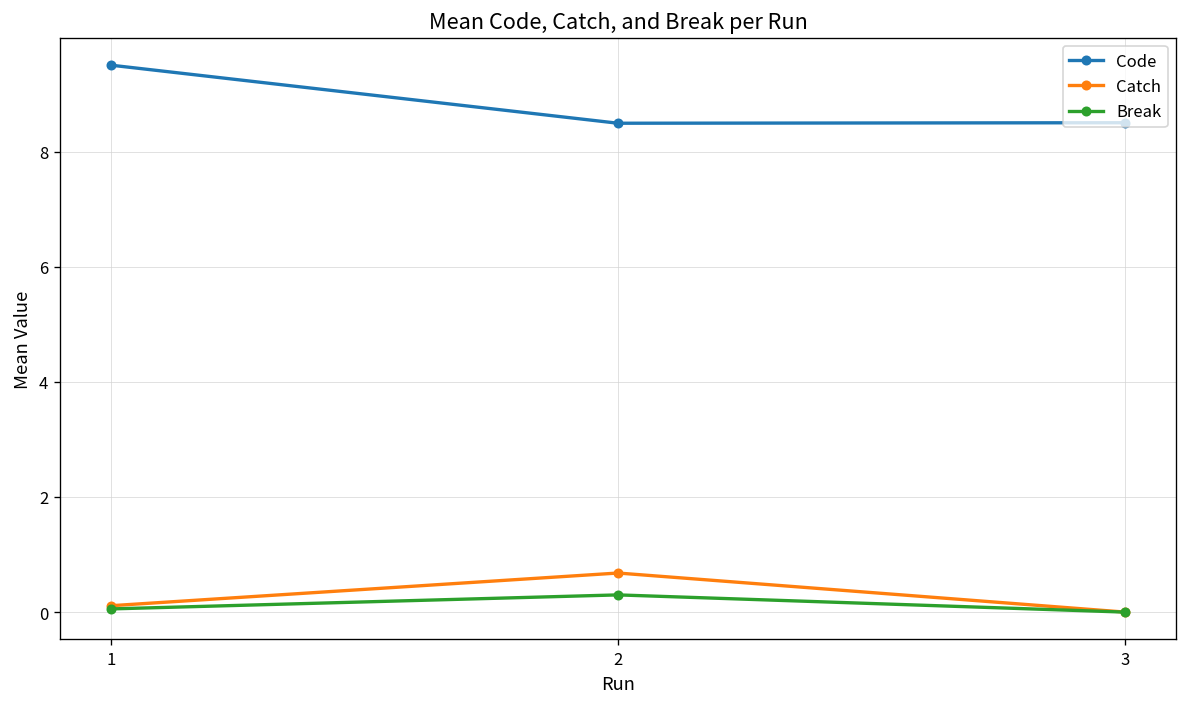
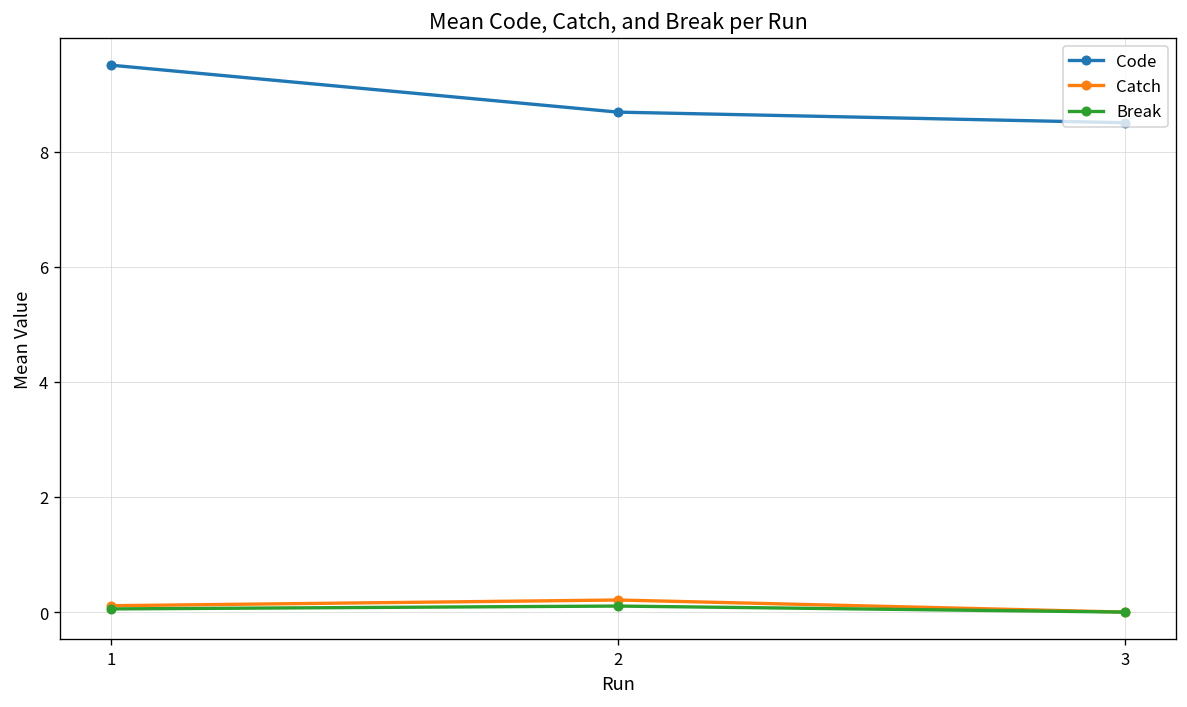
Code, 2: 8.5 -> 8.7
Catch, 2: 0.7 -> 0.2
Break, 2: 0.3 -> 0.1
